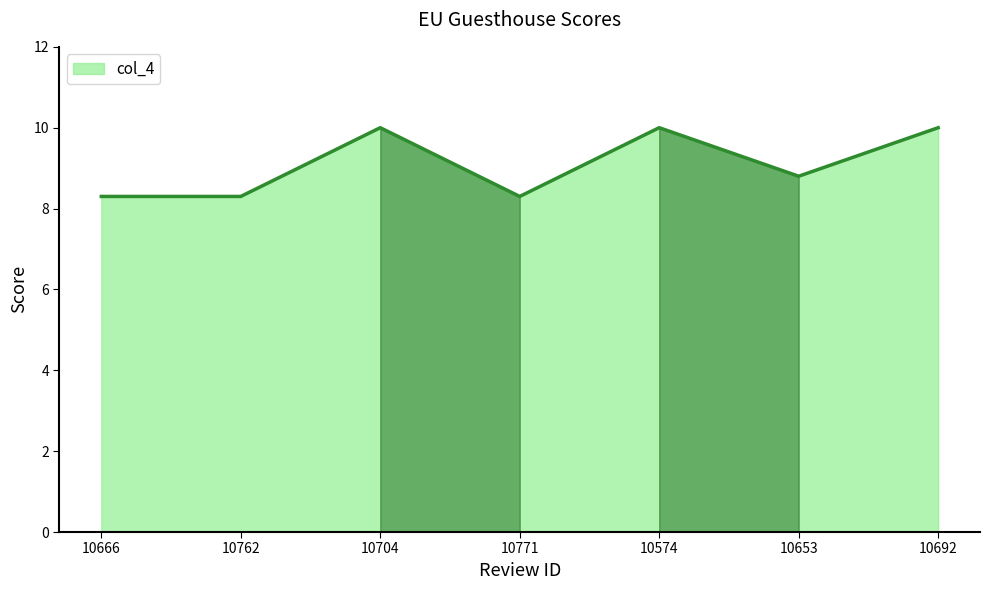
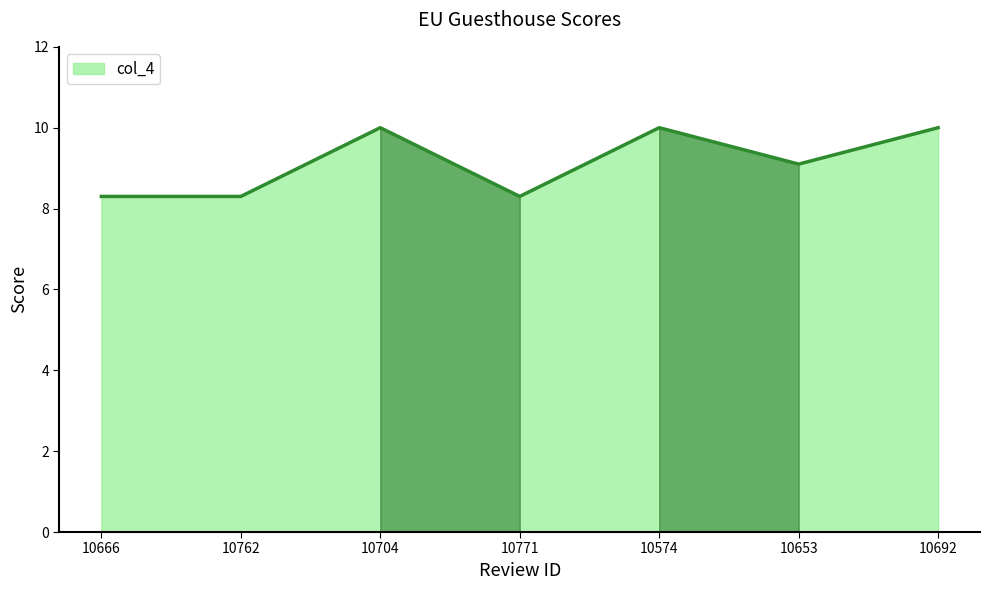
col_4, 10653: 8.8 -> 9.1
